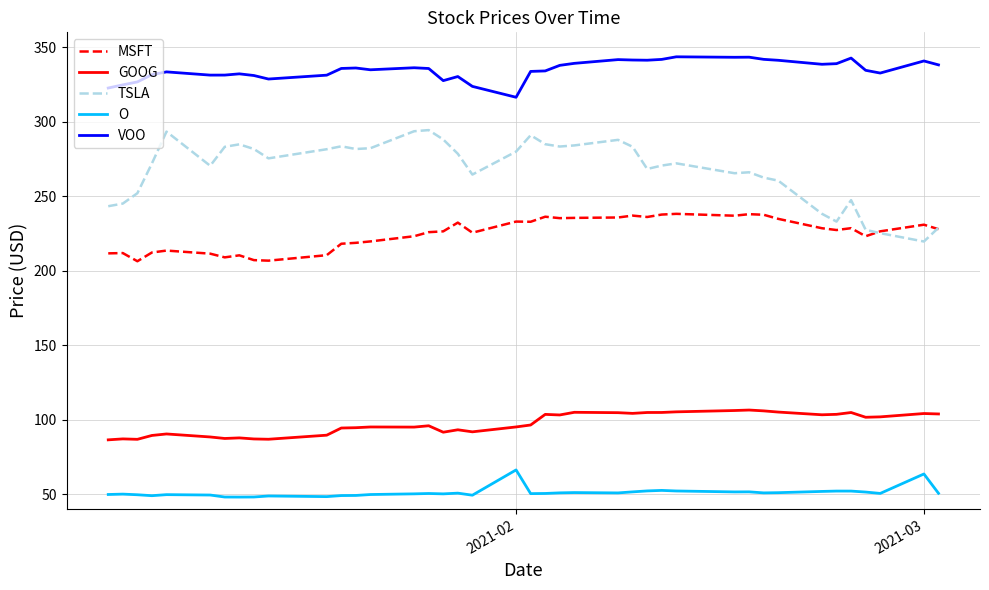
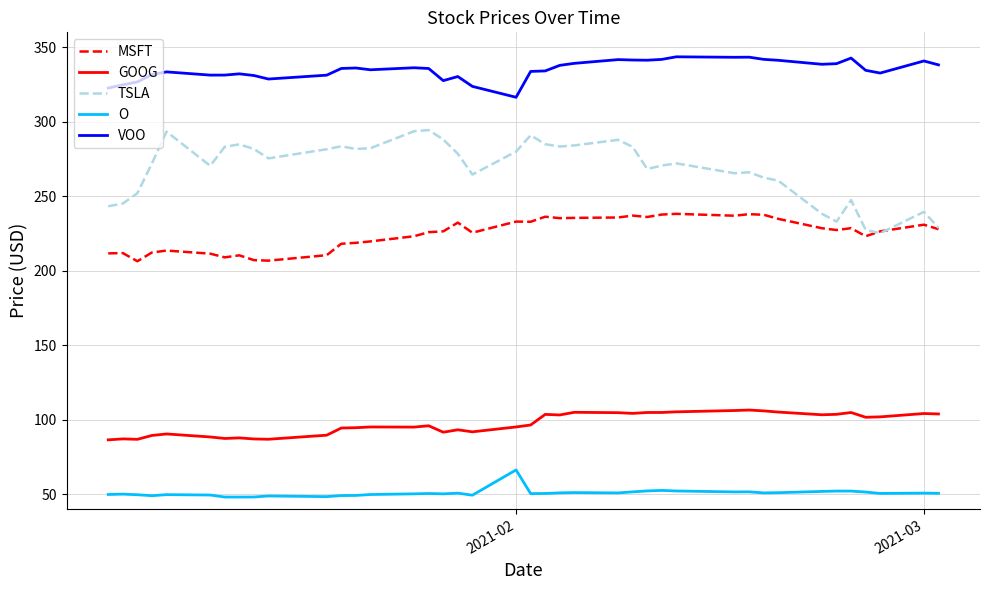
TSLA, 2021-03: 220 -> 239
O, 2021-03: 64 -> 51
